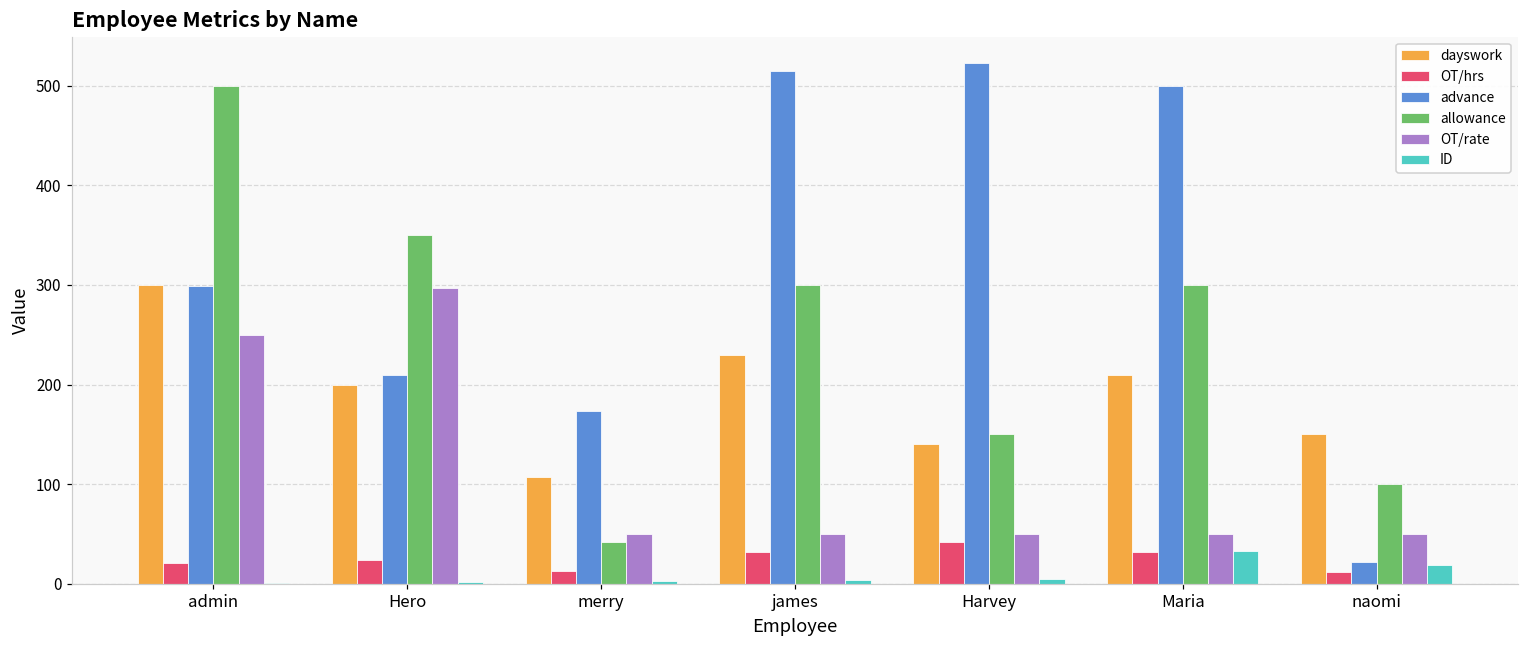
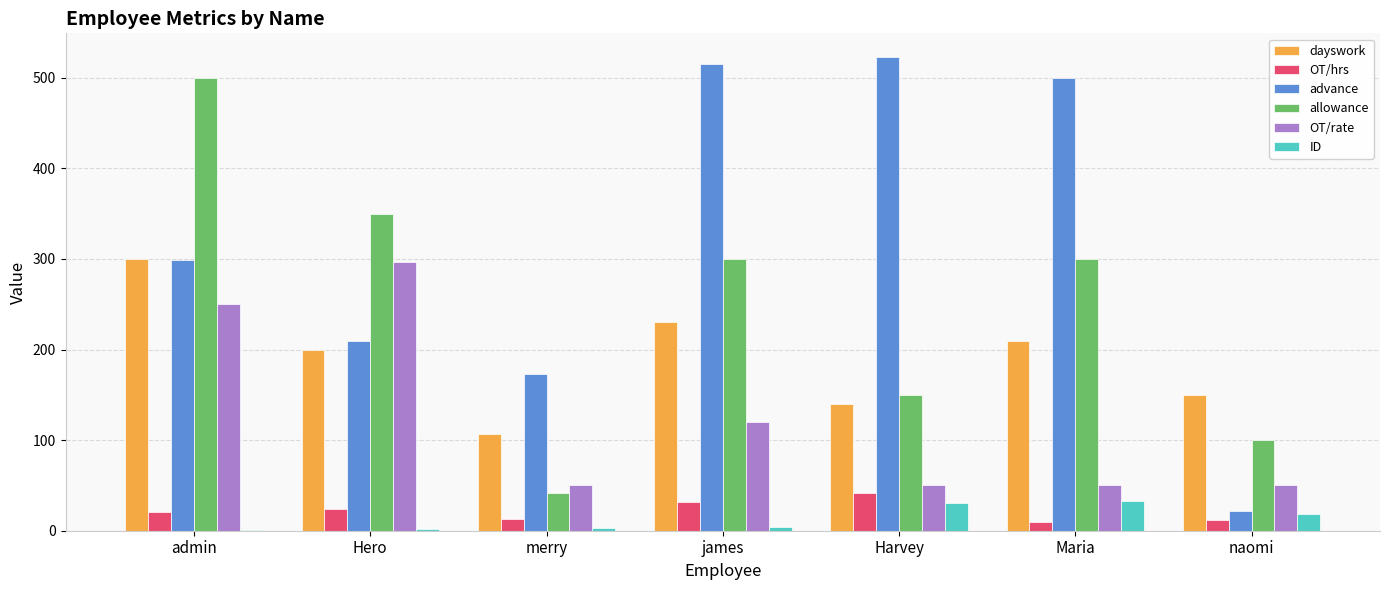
OT/rate, james: 50 -> 120
ID, Harvey: 10 -> 30
OT/hrs, Maria: 30 -> 10
